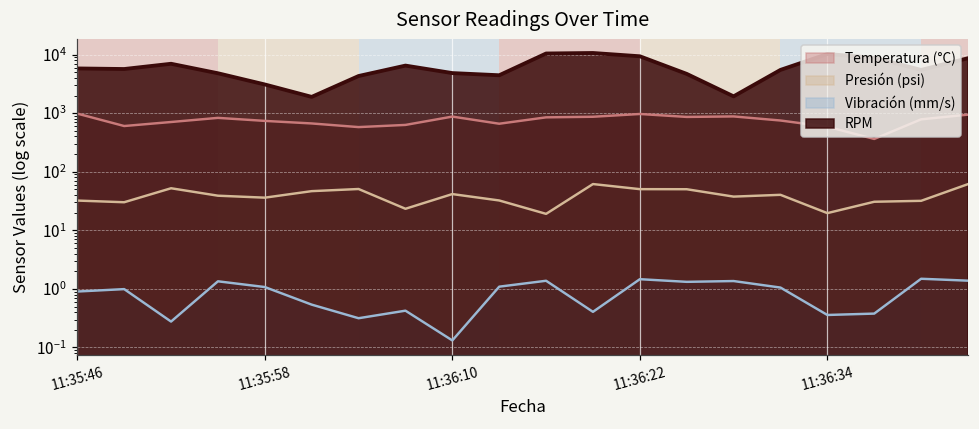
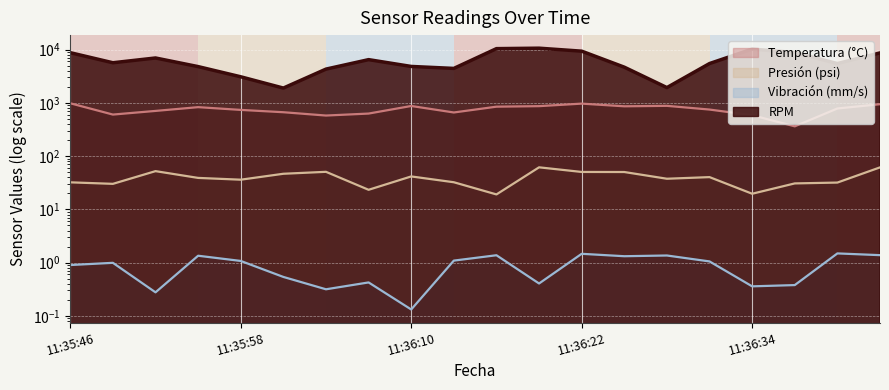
RPM, 11:35:46: 6000 -> 9000
